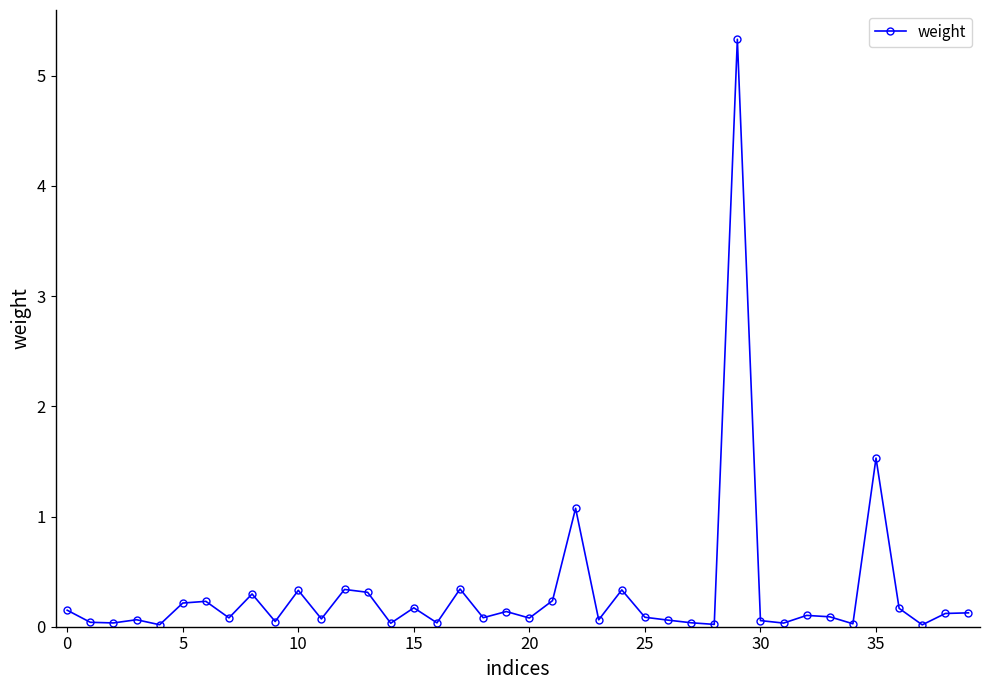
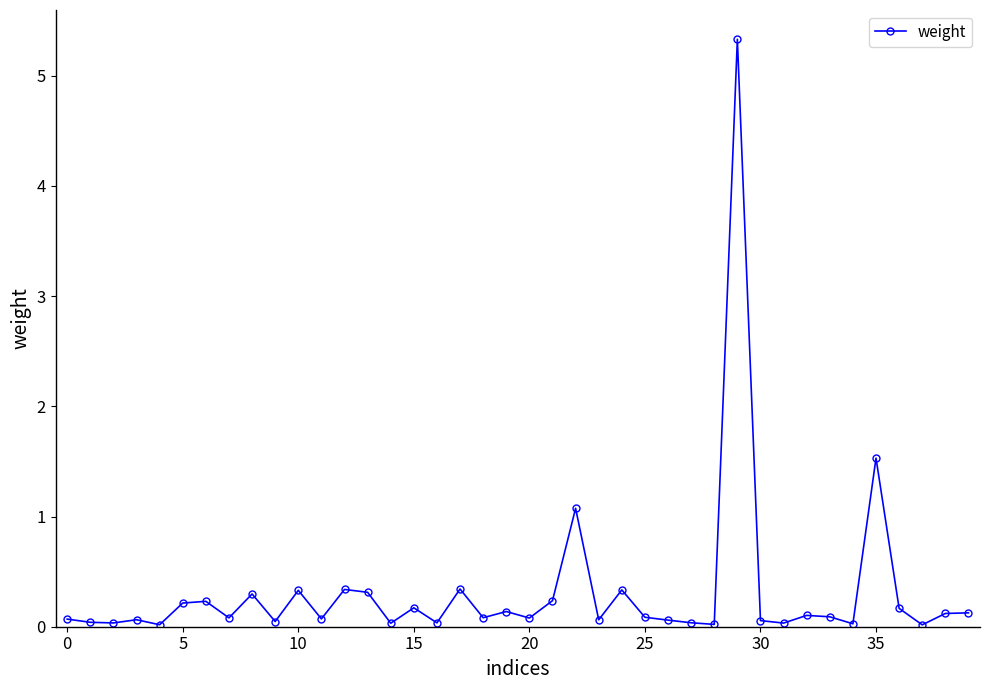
0: 0.15 -> 0.07
